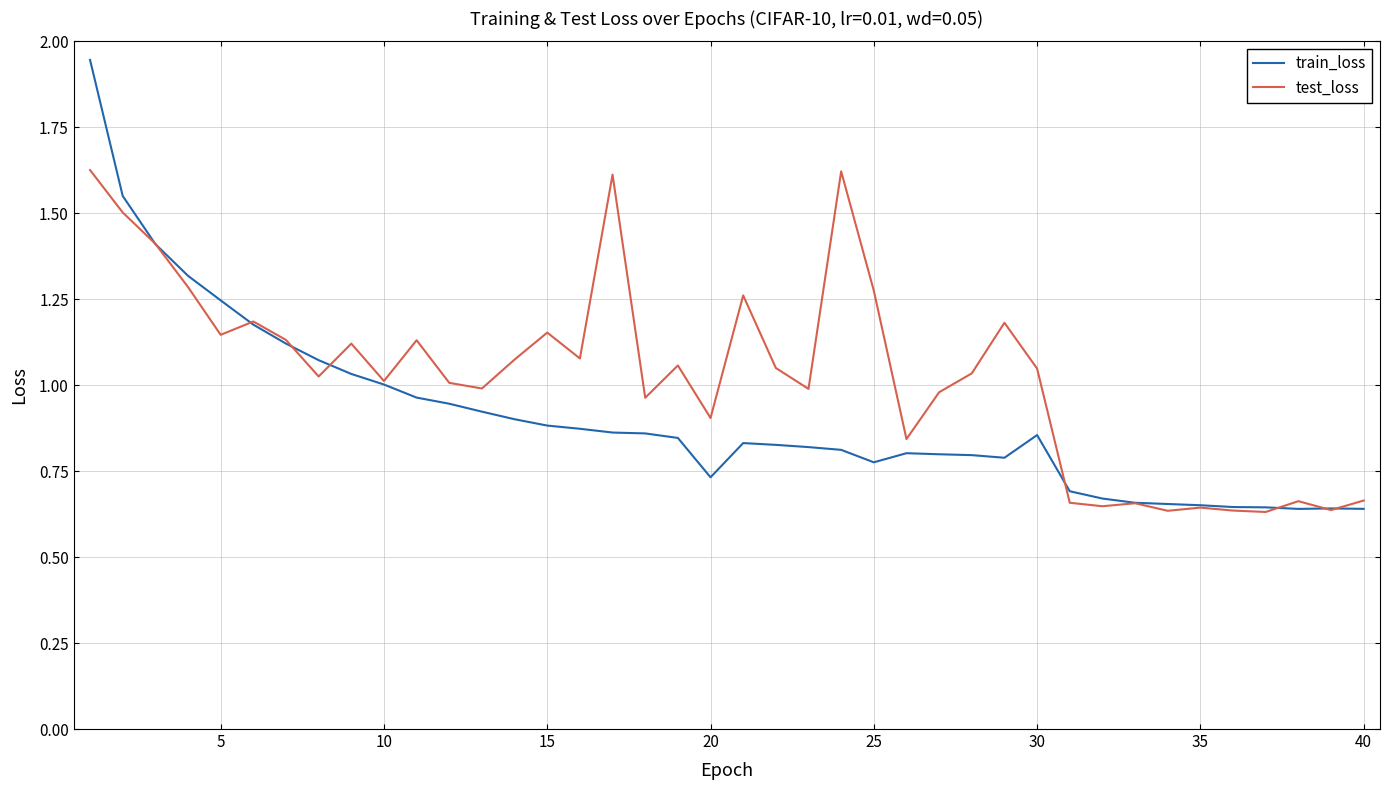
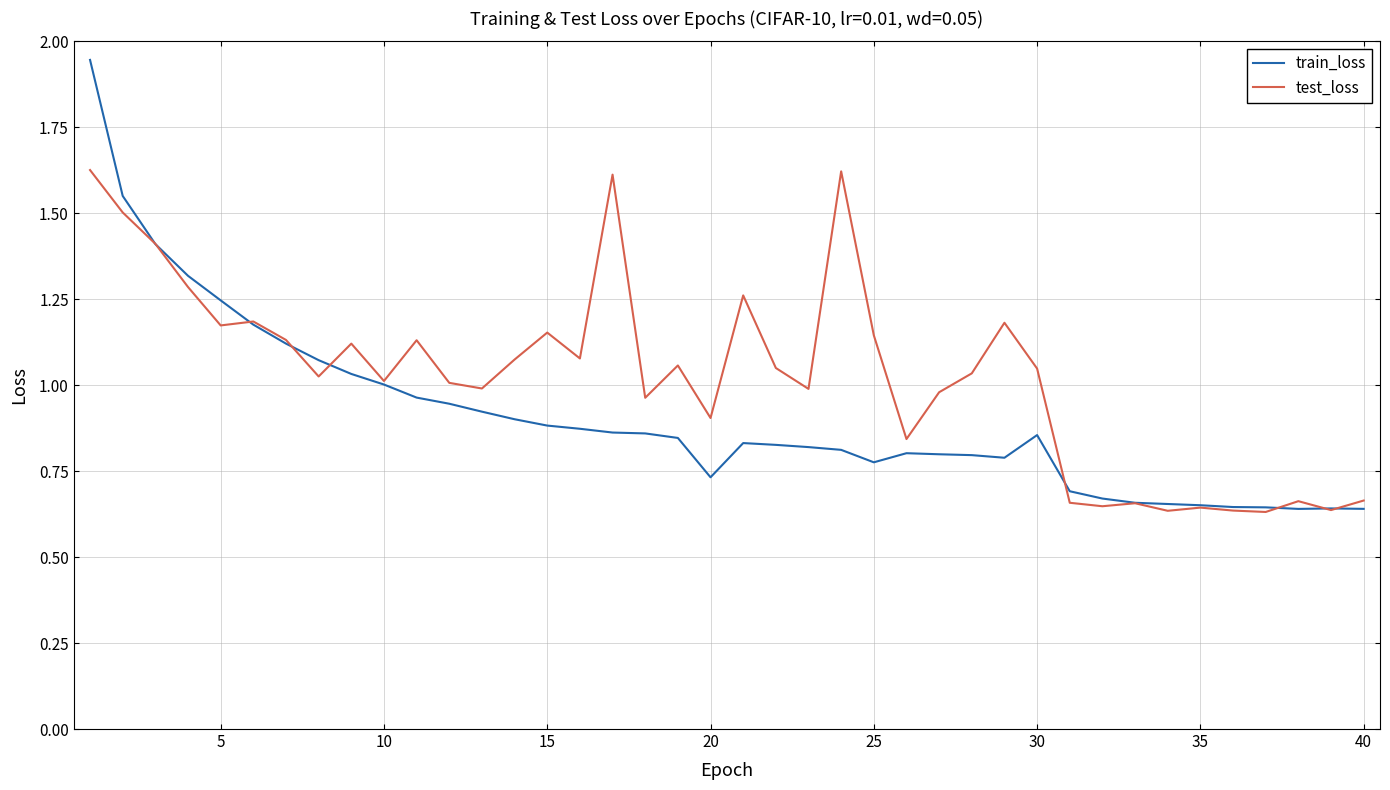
test_loss, 5: 1.15 -> 1.17
test_loss, 25: 1.27 -> 1.15
